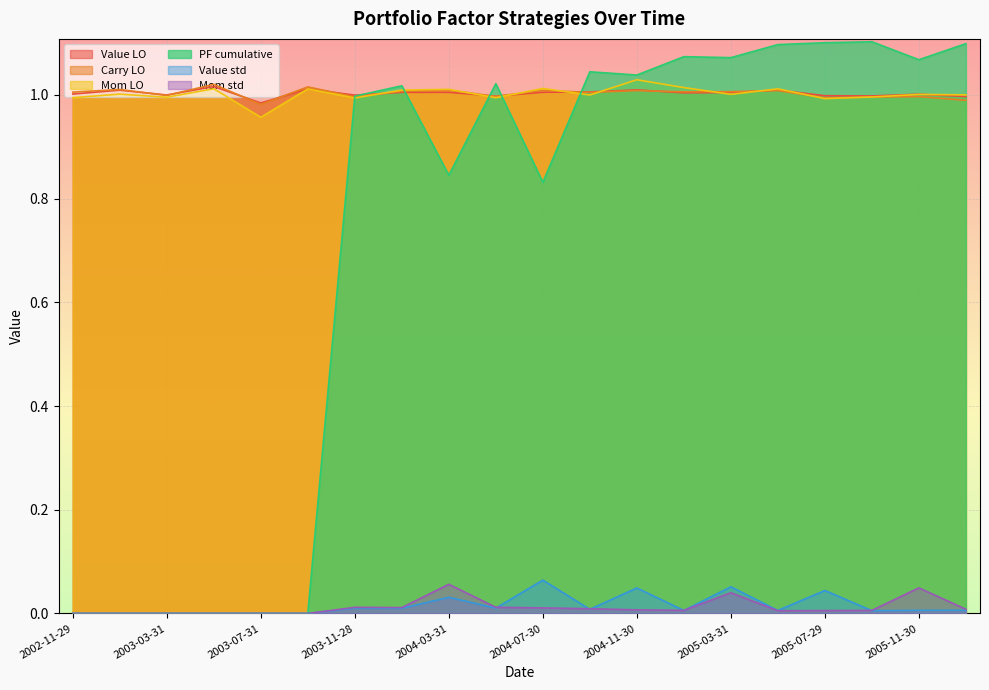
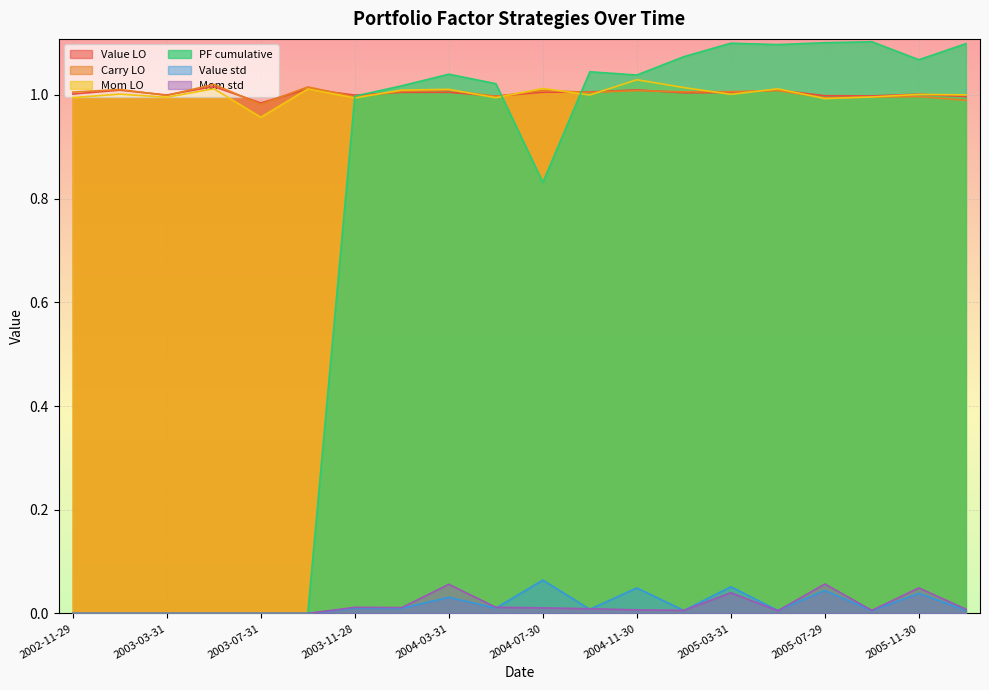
PF cumulative, 2004-03-31: 0.84 -> 1.04
PF cumulative, 2005-03-31: 1.07 -> 1.10
Mom std, 2005-07-29: 0.01 -> 0.06
Value std, 2005-11-30: 0.01 -> 0.04
